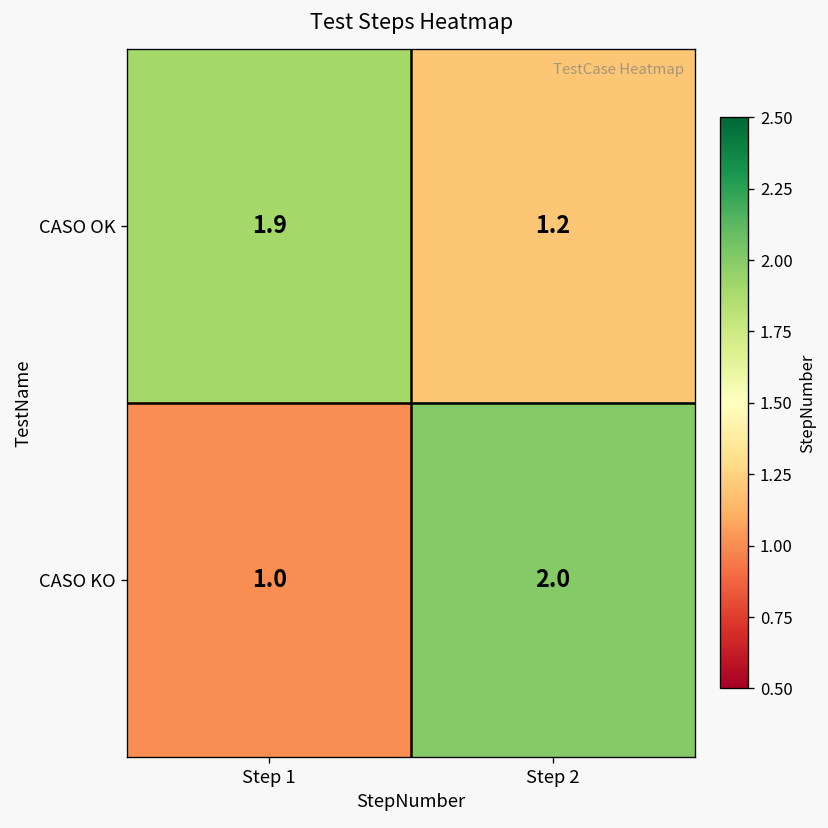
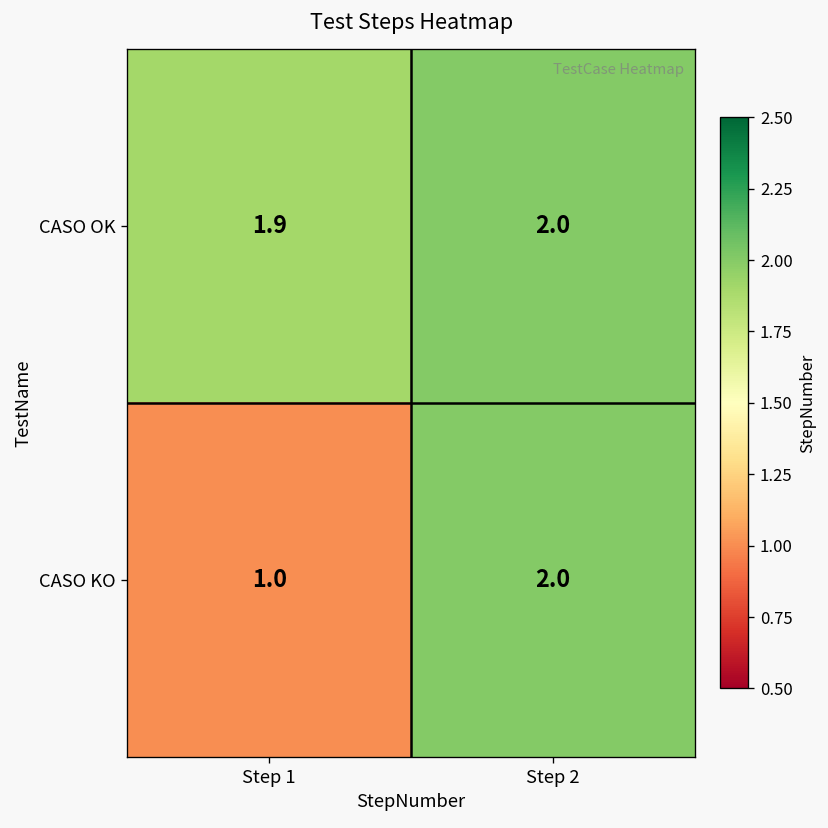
CASO OK, Step 2: 1.2 -> 2.0
